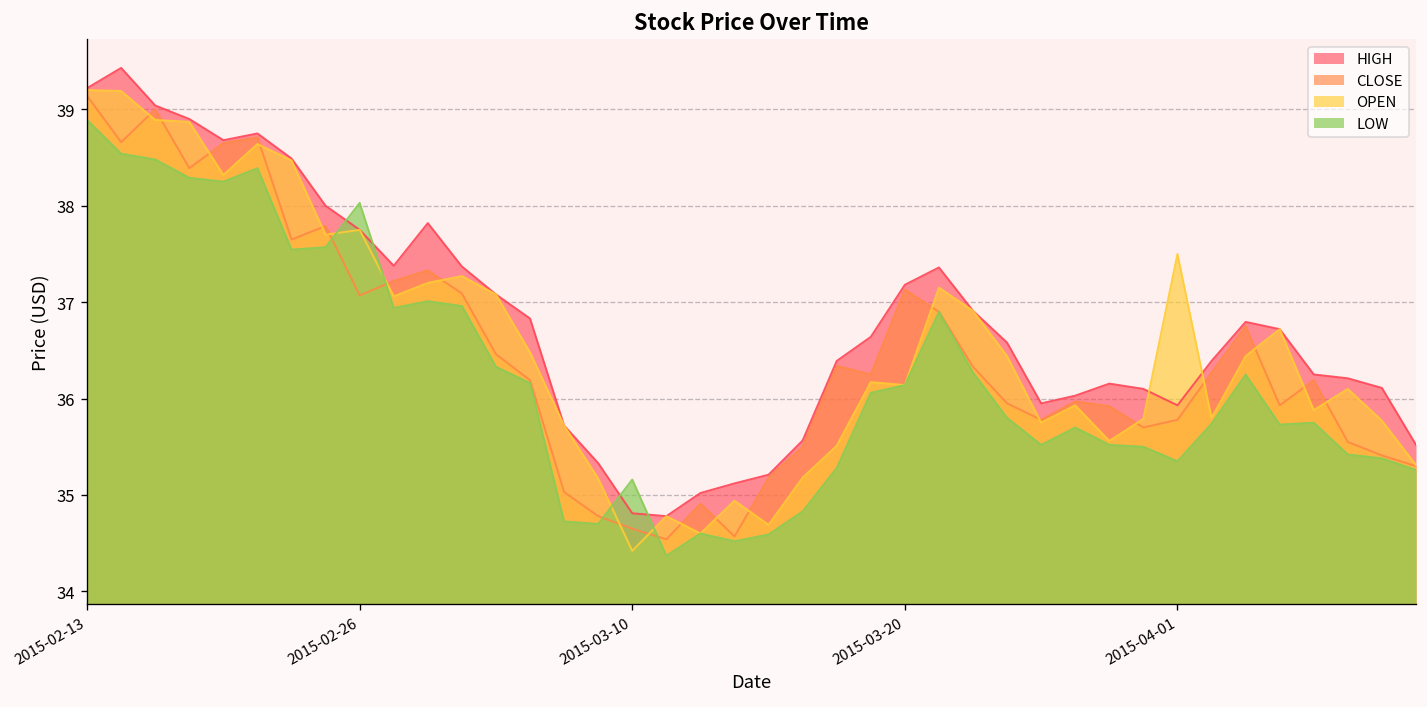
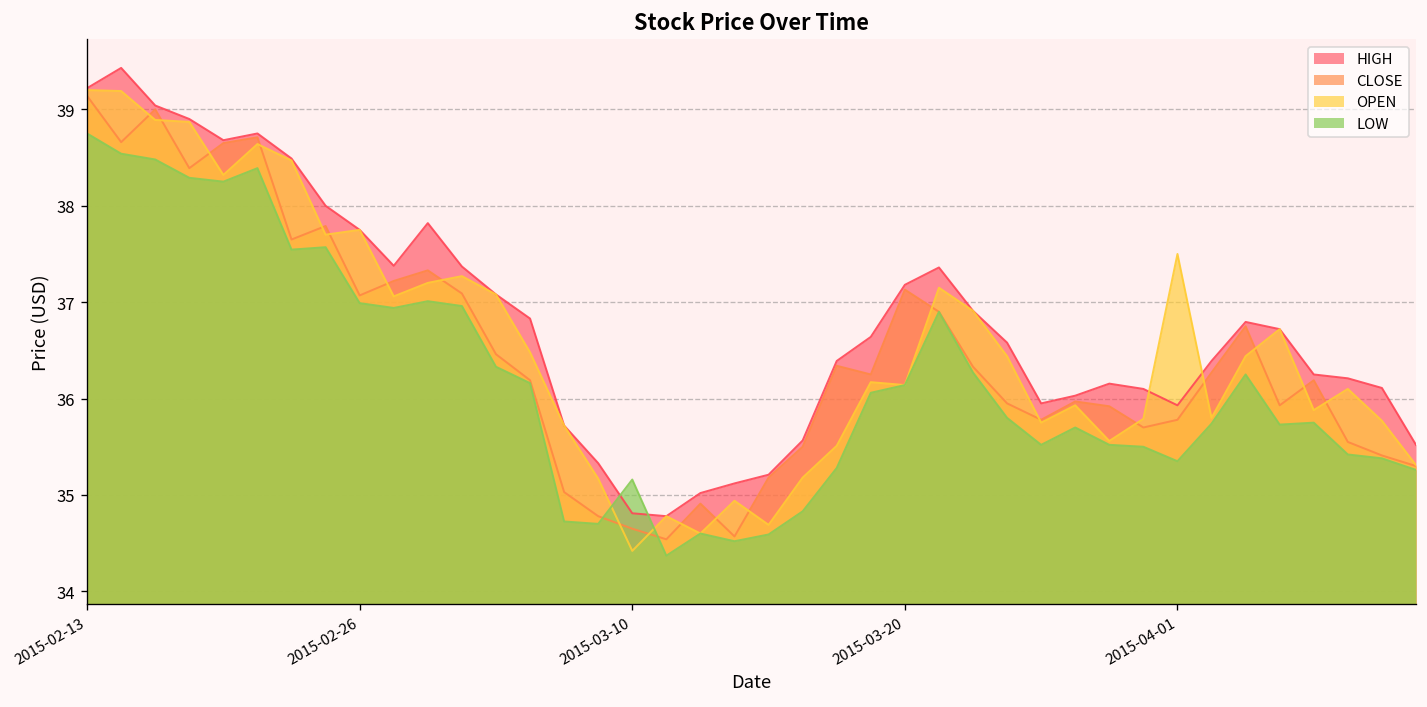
LOW, 2015-02-13: 38.9 -> 38.8
LOW, 2015-02-26: 38.0 -> 37.0
